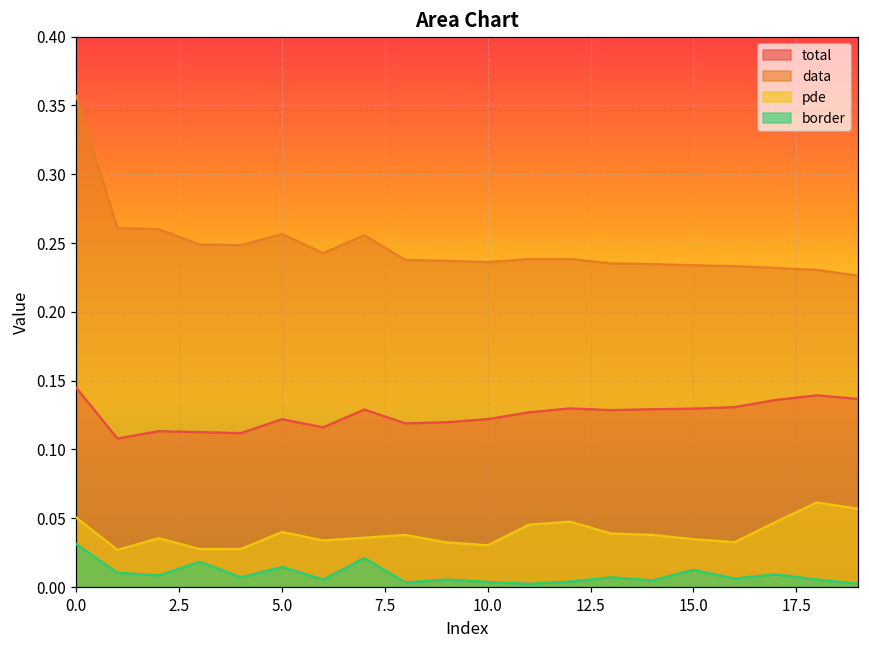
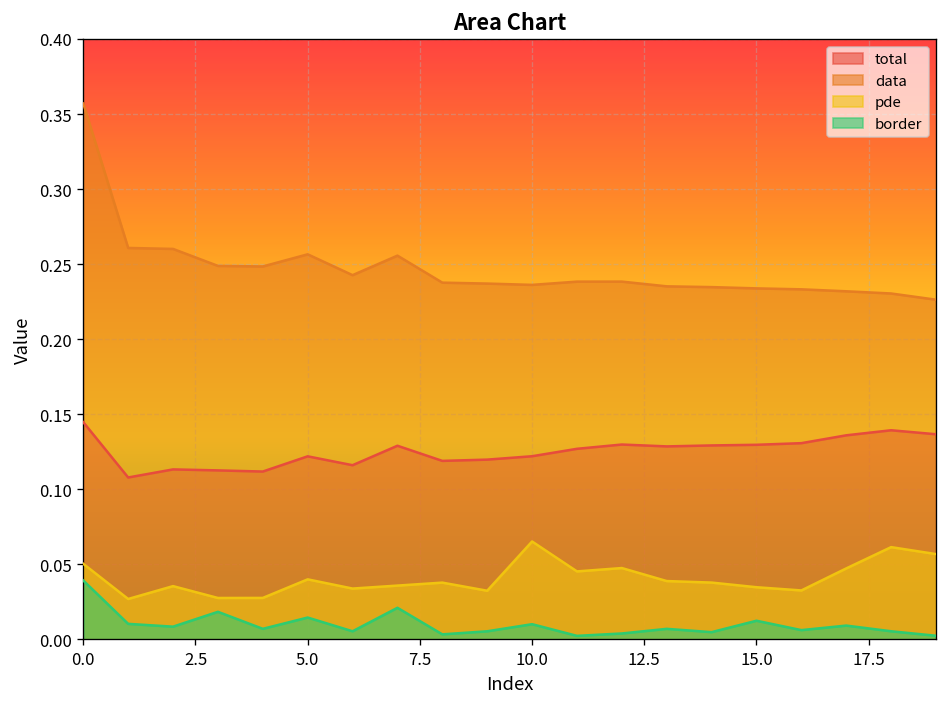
border, 0.0: 0.031 -> 0.039
pde, 10.0: 0.030 -> 0.065
border, 10.0: 0.004 -> 0.010
